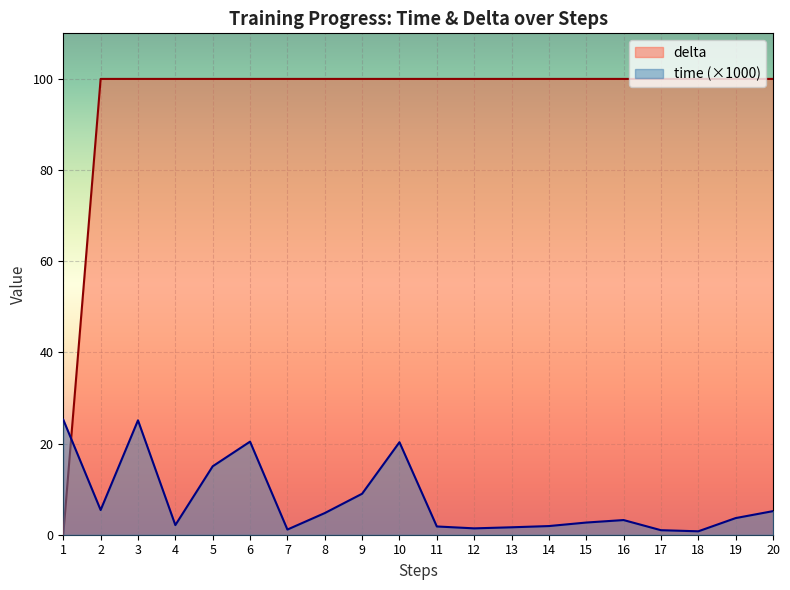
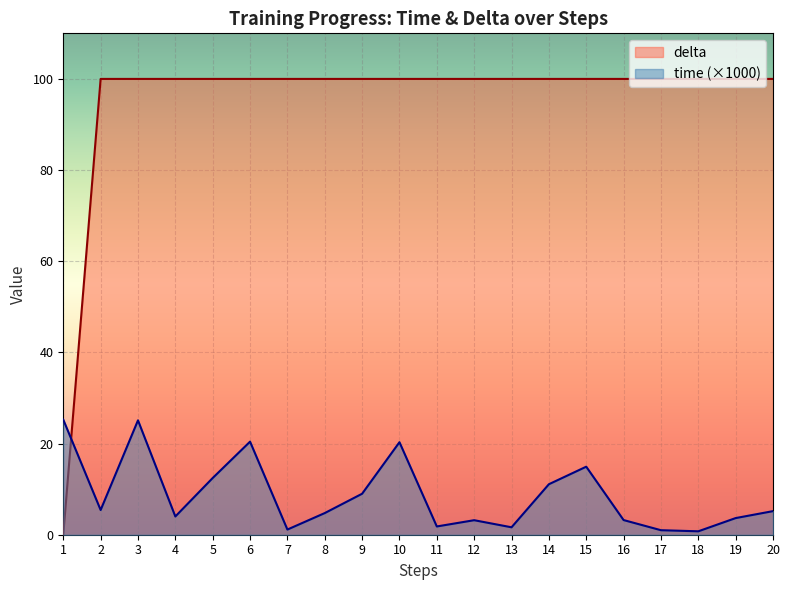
time (×1000), 4: 2 -> 4
time (×1000), 5: 15 -> 12
time (×1000), 12: 1 -> 3
time (×1000), 14: 2 -> 11
time (×1000), 15: 3 -> 15
